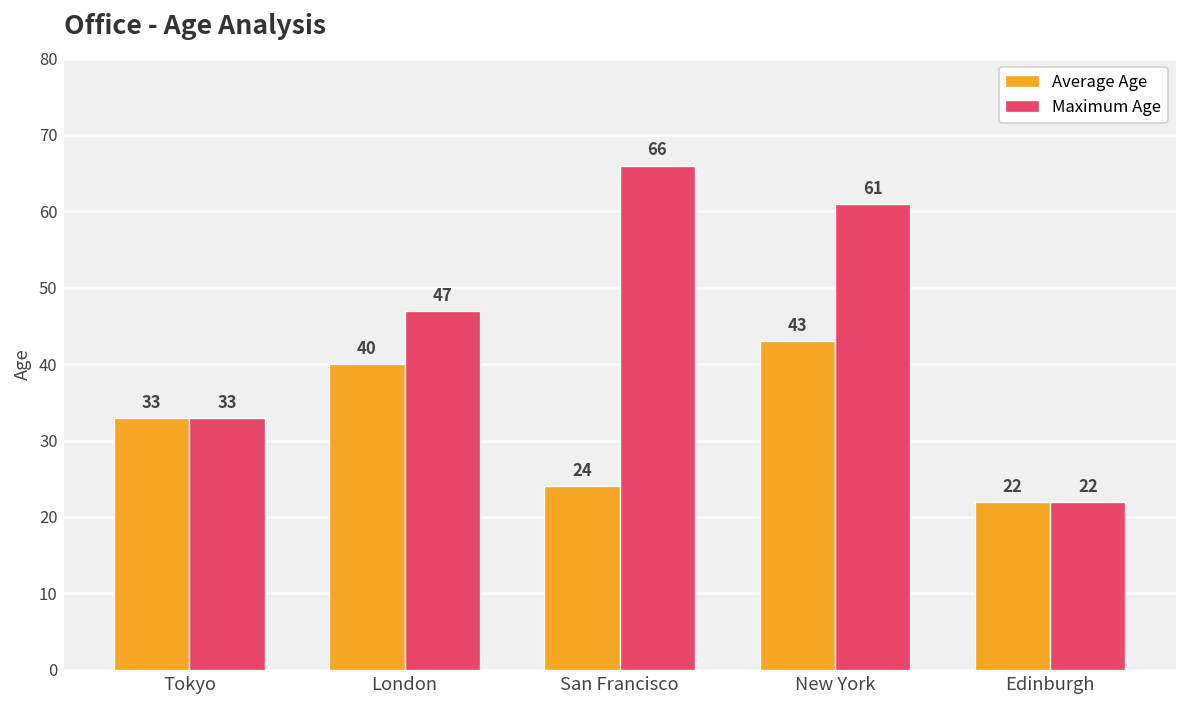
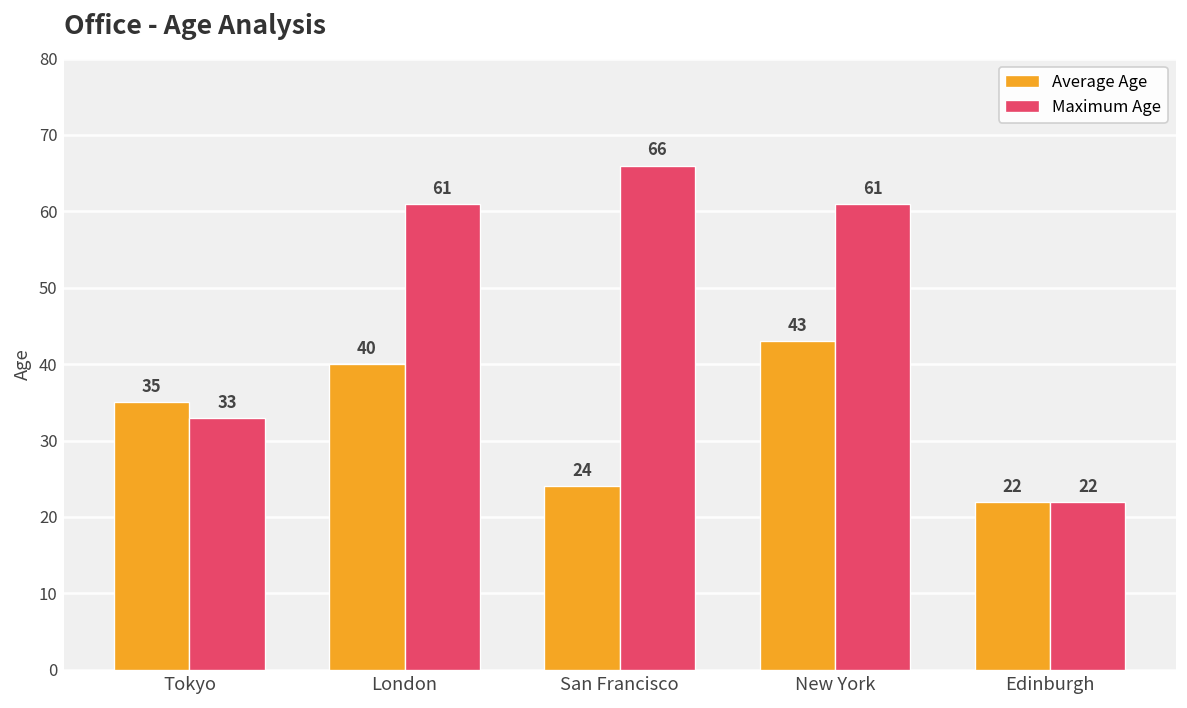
Average Age, Tokyo: 33 -> 35
Maximum Age, London: 47 -> 61
